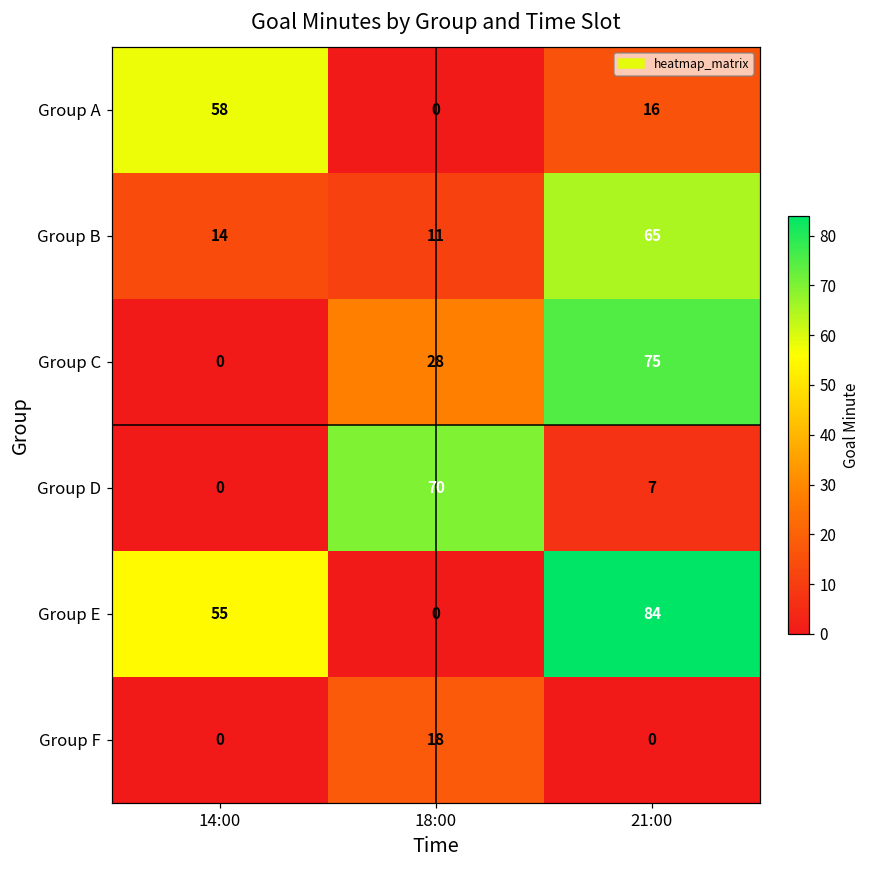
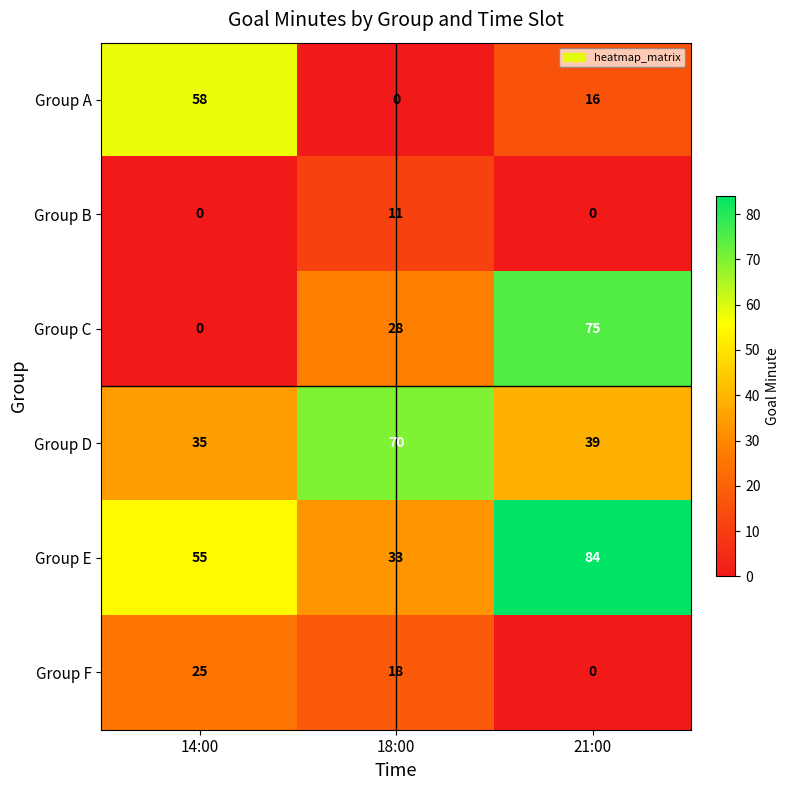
Group B, 14:00: 14 -> 0
Group B, 21:00: 65 -> 0
Group D, 14:00: 0 -> 35
Group D, 21:00: 7 -> 39
Group E, 18:00: 0 -> 33
Group F, 14:00: 0 -> 25
